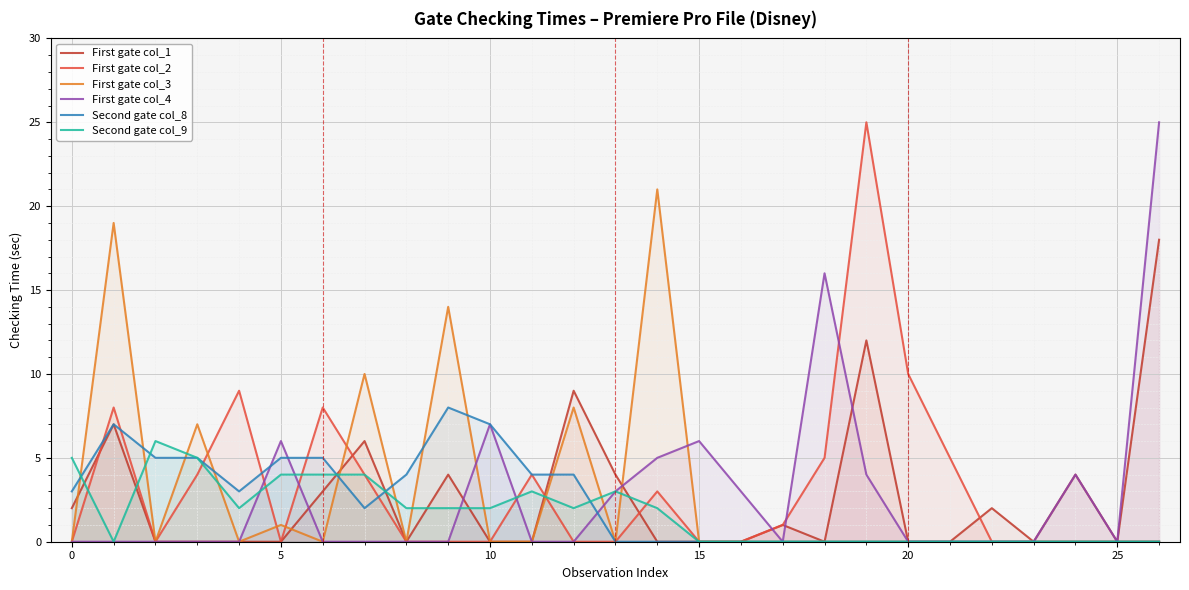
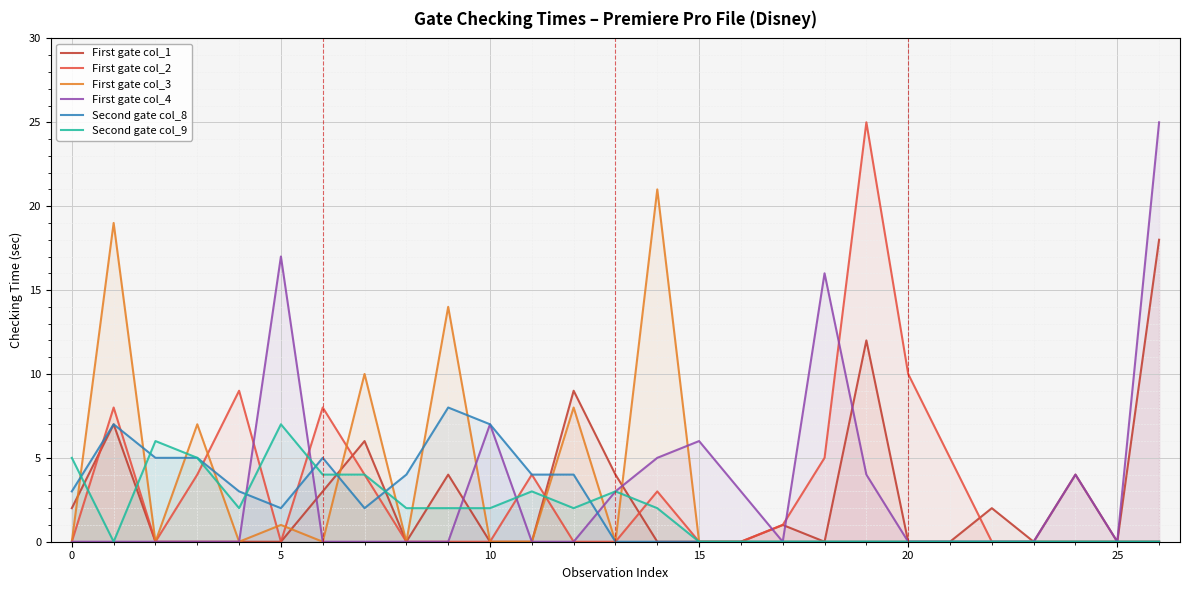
First gate col_4, 5: 6 -> 17
Second gate col_8, 5: 5 -> 2
Second gate col_9, 5: 4 -> 7
